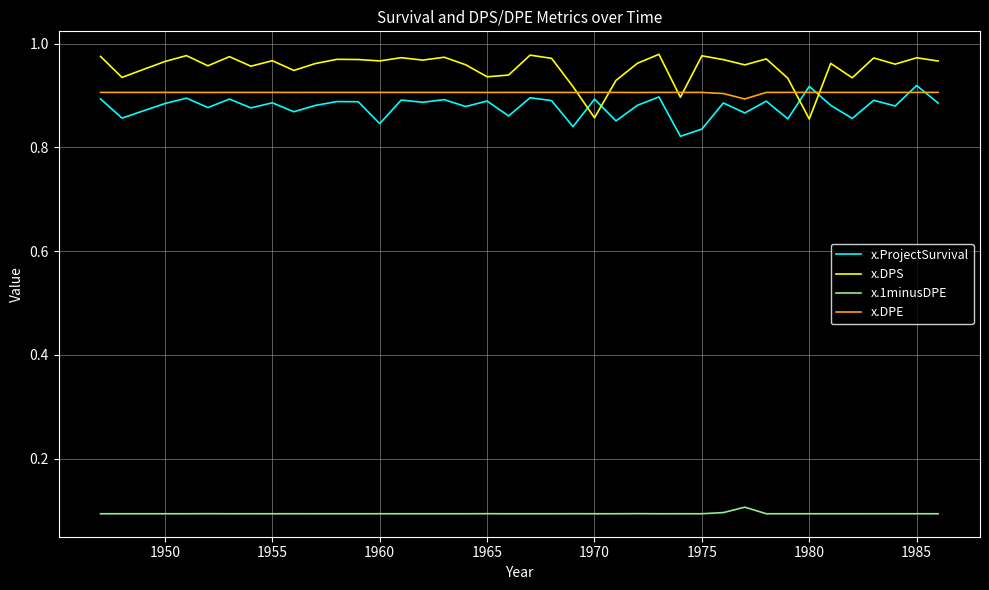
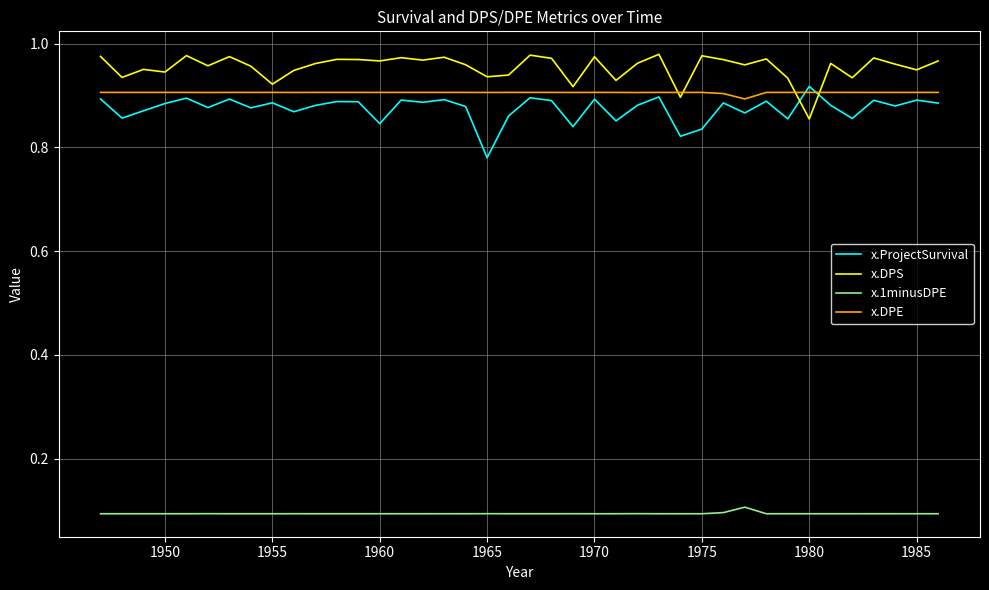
x.DPS, 1950: 0.97 -> 0.95
x.DPS, 1955: 0.97 -> 0.92
x.ProjectSurvival, 1965: 0.89 -> 0.78
x.DPS, 1970: 0.86 -> 0.97
x.ProjectSurvival, 1985: 0.92 -> 0.89
x.DPS, 1985: 0.97 -> 0.95
